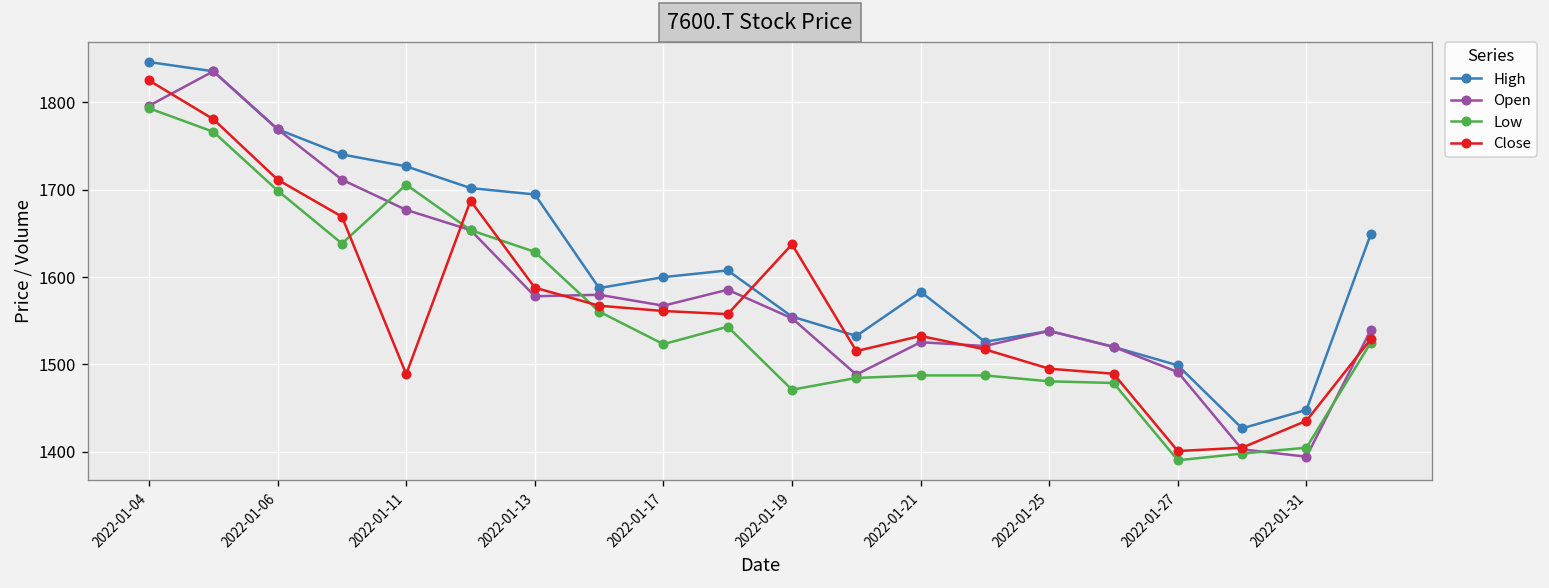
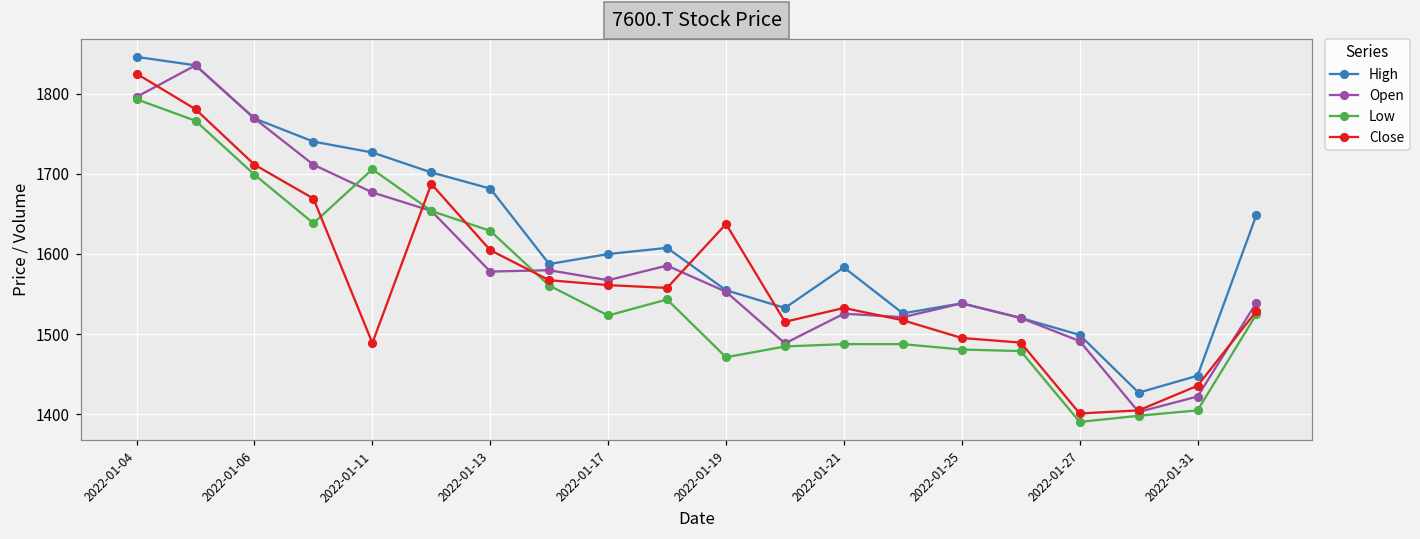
High, 2022-01-13: 1690 -> 1680
Close, 2022-01-13: 1590 -> 1600
Open, 2022-01-31: 1390 -> 1420
